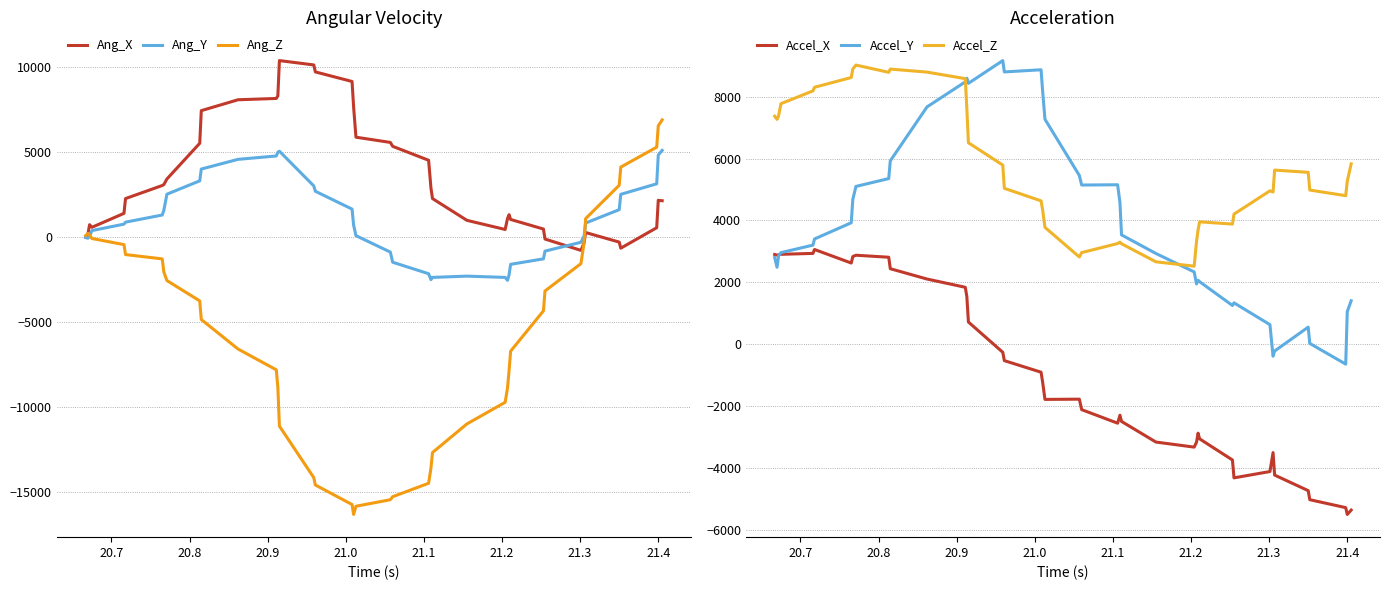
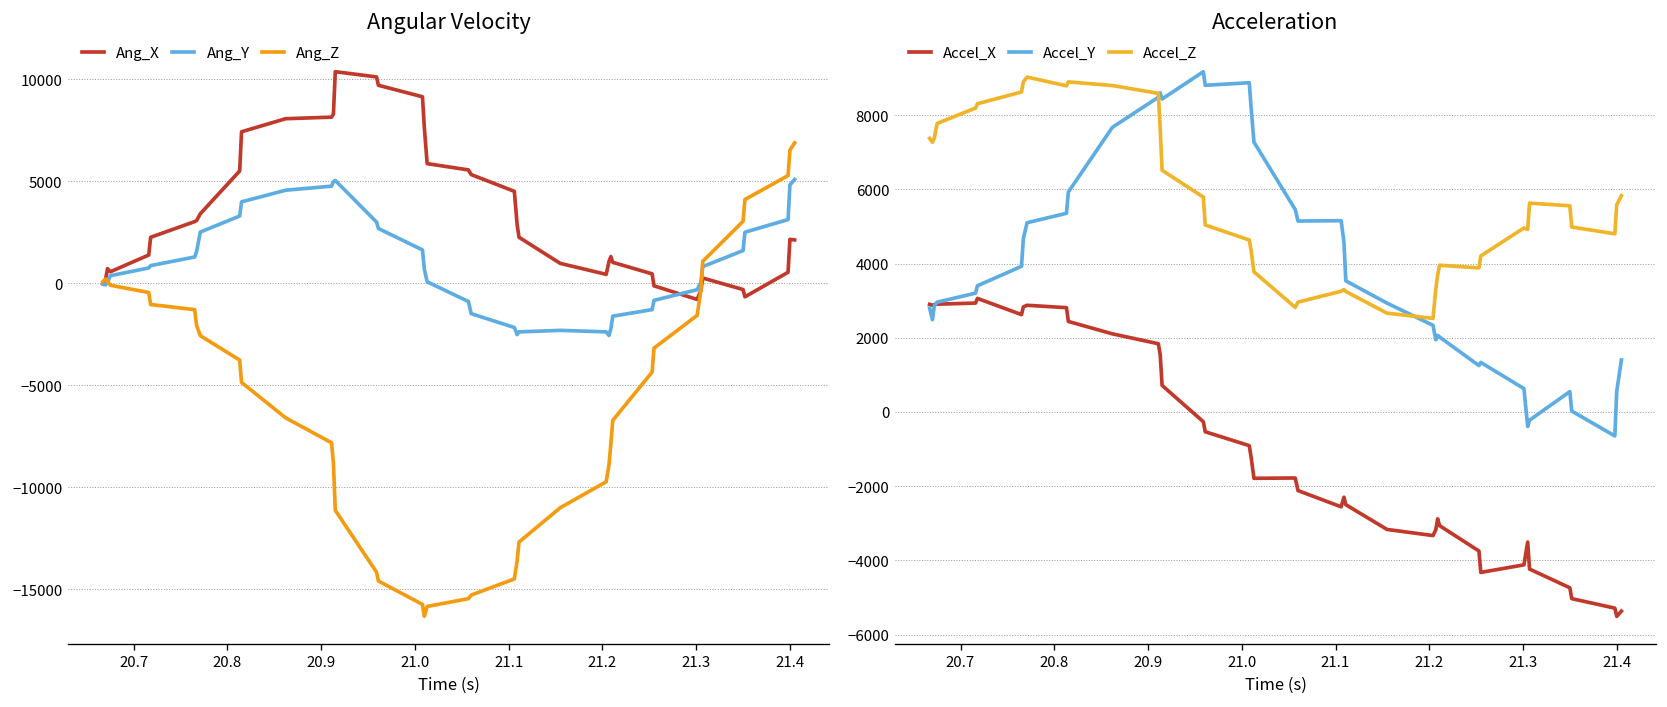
Acceleration, Accel_Y, 21.4: 1100 -> 600
Acceleration, Accel_Z, 21.4: 5300 -> 5600
